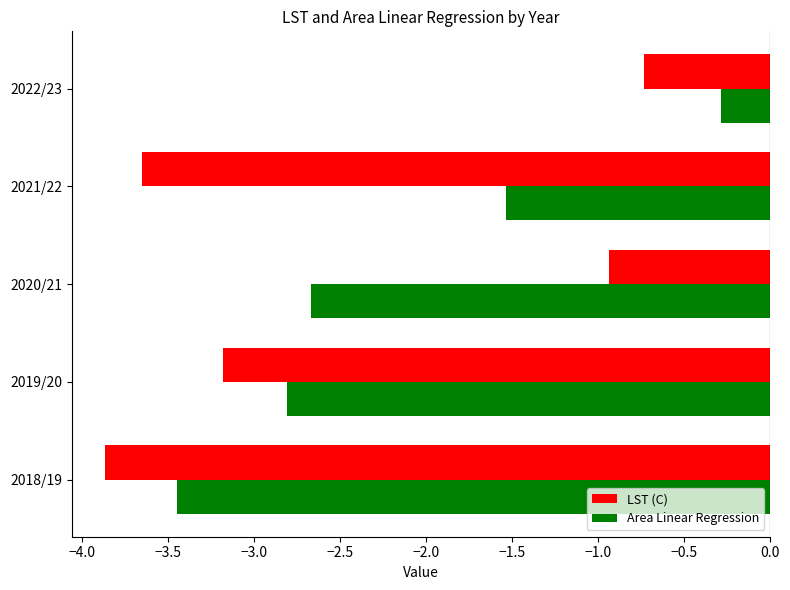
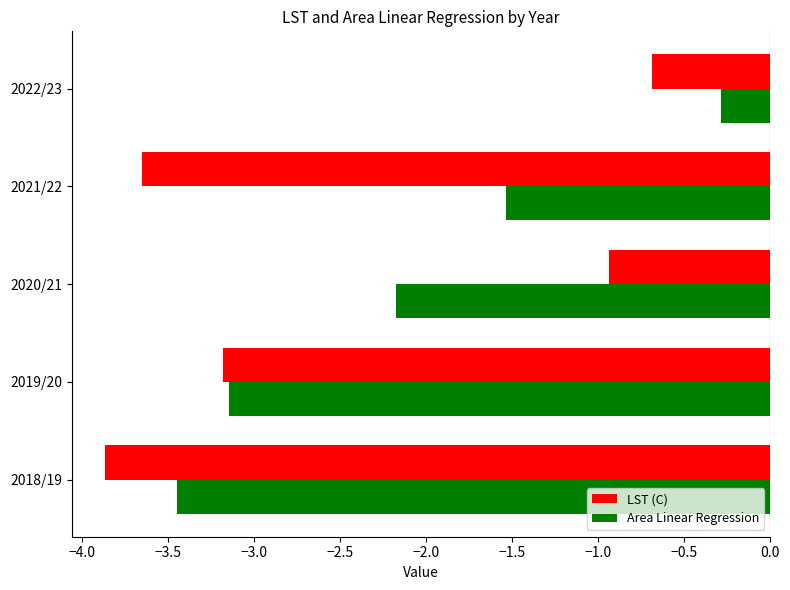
LST (C), 2022/23: -0.73 -> -0.69
Area Linear Regression, 2020/21: -2.67 -> -2.17
Area Linear Regression, 2019/20: -2.81 -> -3.15
